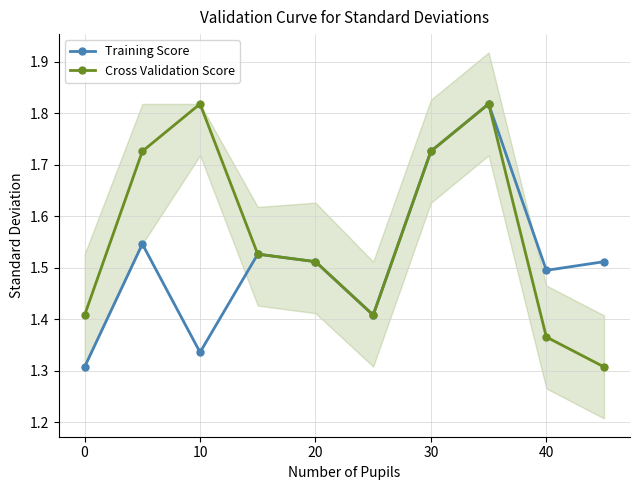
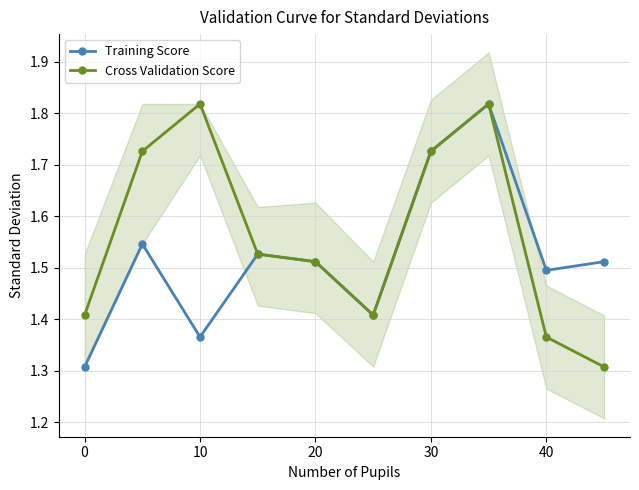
Training Score, 10: 1.34 -> 1.37
